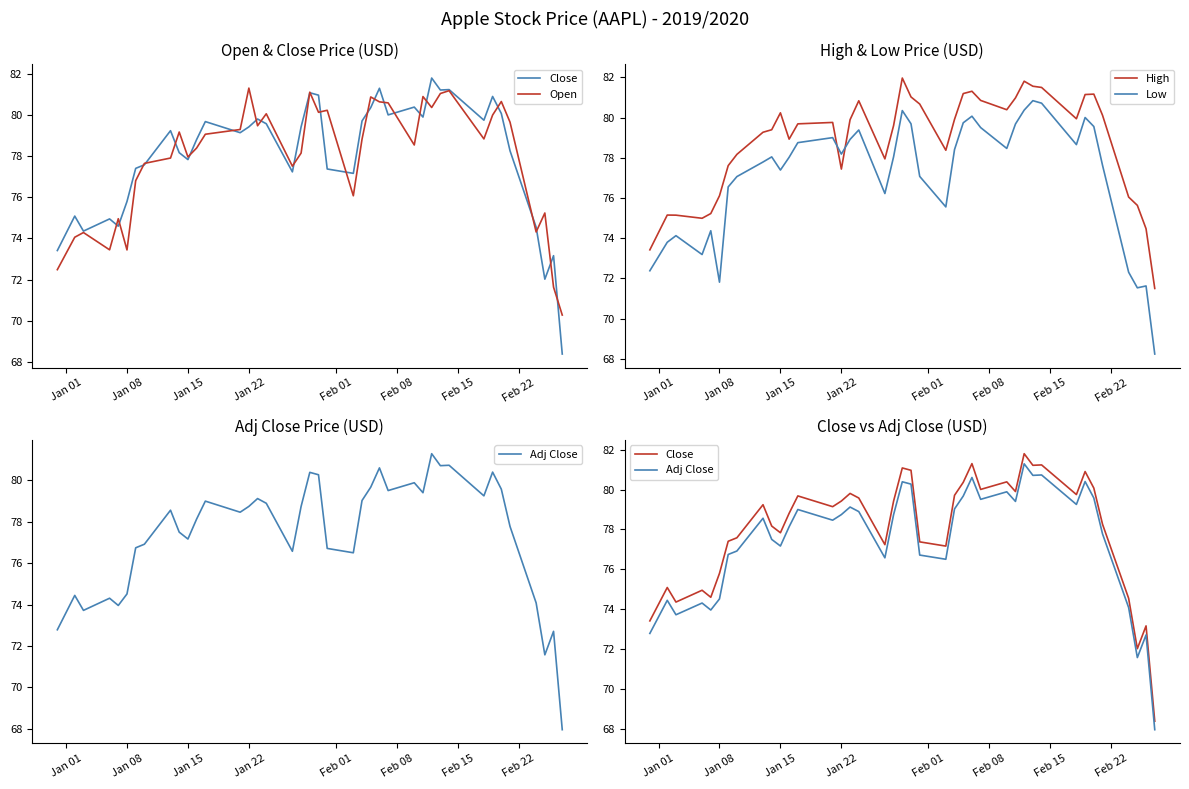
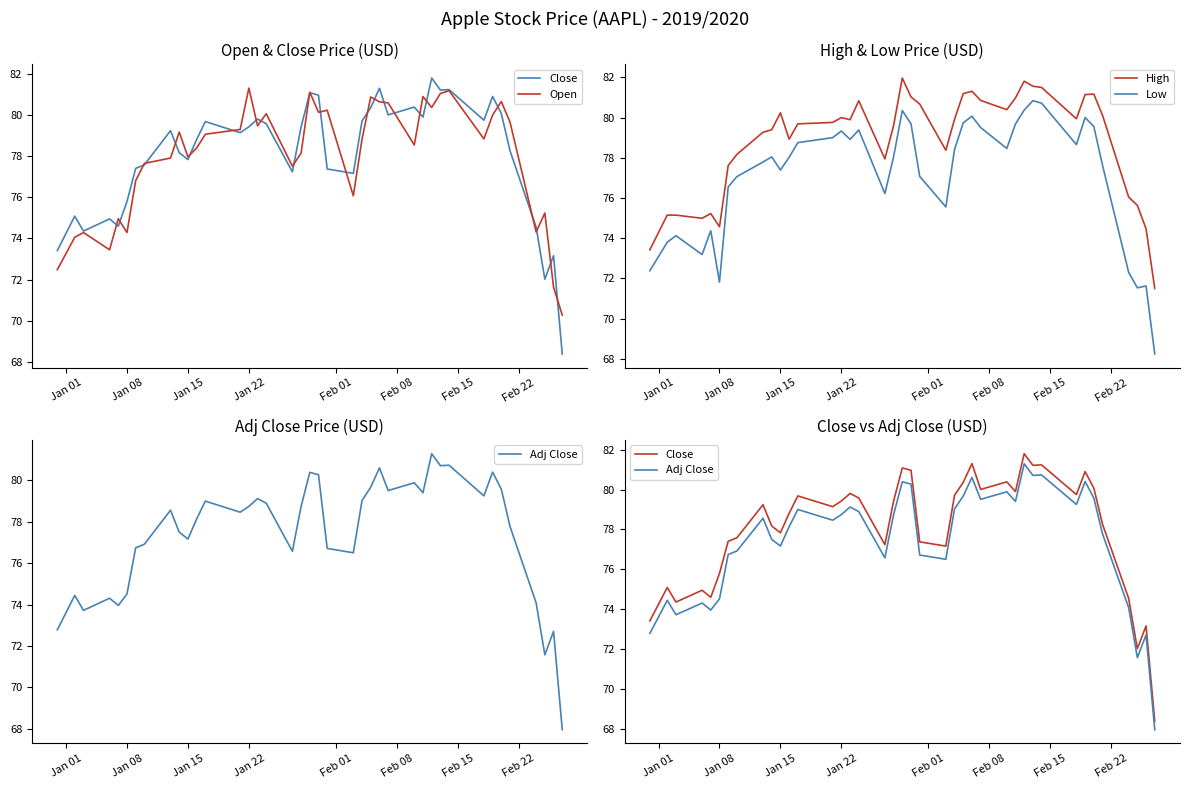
Open & Close Price (USD), Open, Jan 08: 73.4 -> 74.3
High & Low Price (USD), High, Jan 08: 76.1 -> 74.6
High & Low Price (USD), High, Jan 22: 77.4 -> 80.0
High & Low Price (USD), Low, Jan 22: 78.2 -> 79.3
